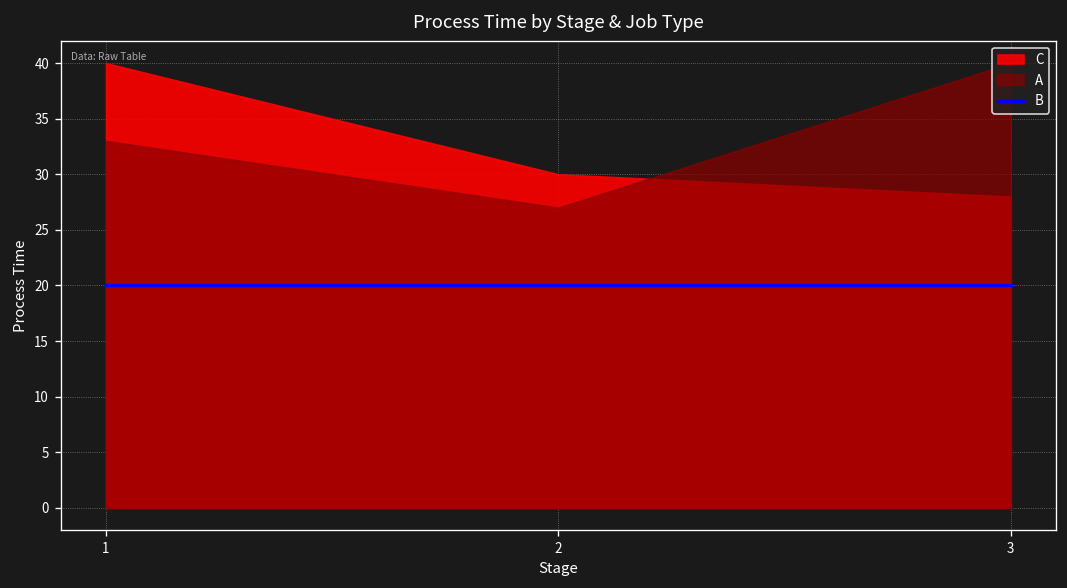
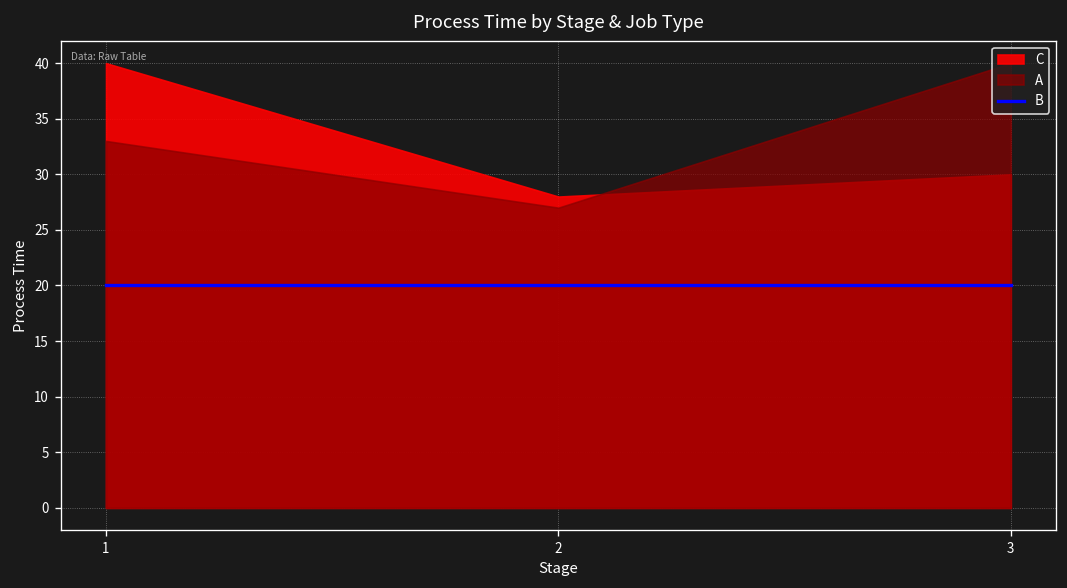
C, 2: 30 -> 28
C, 3: 28 -> 30
